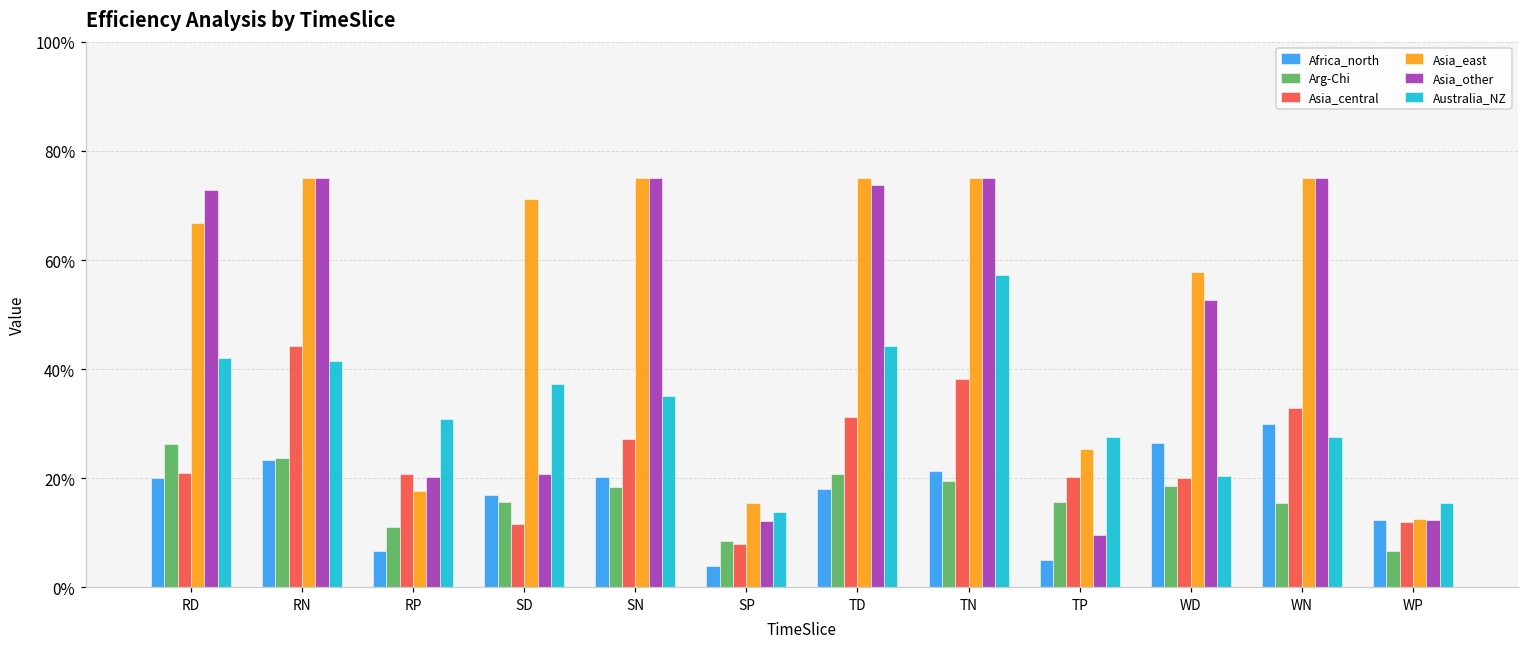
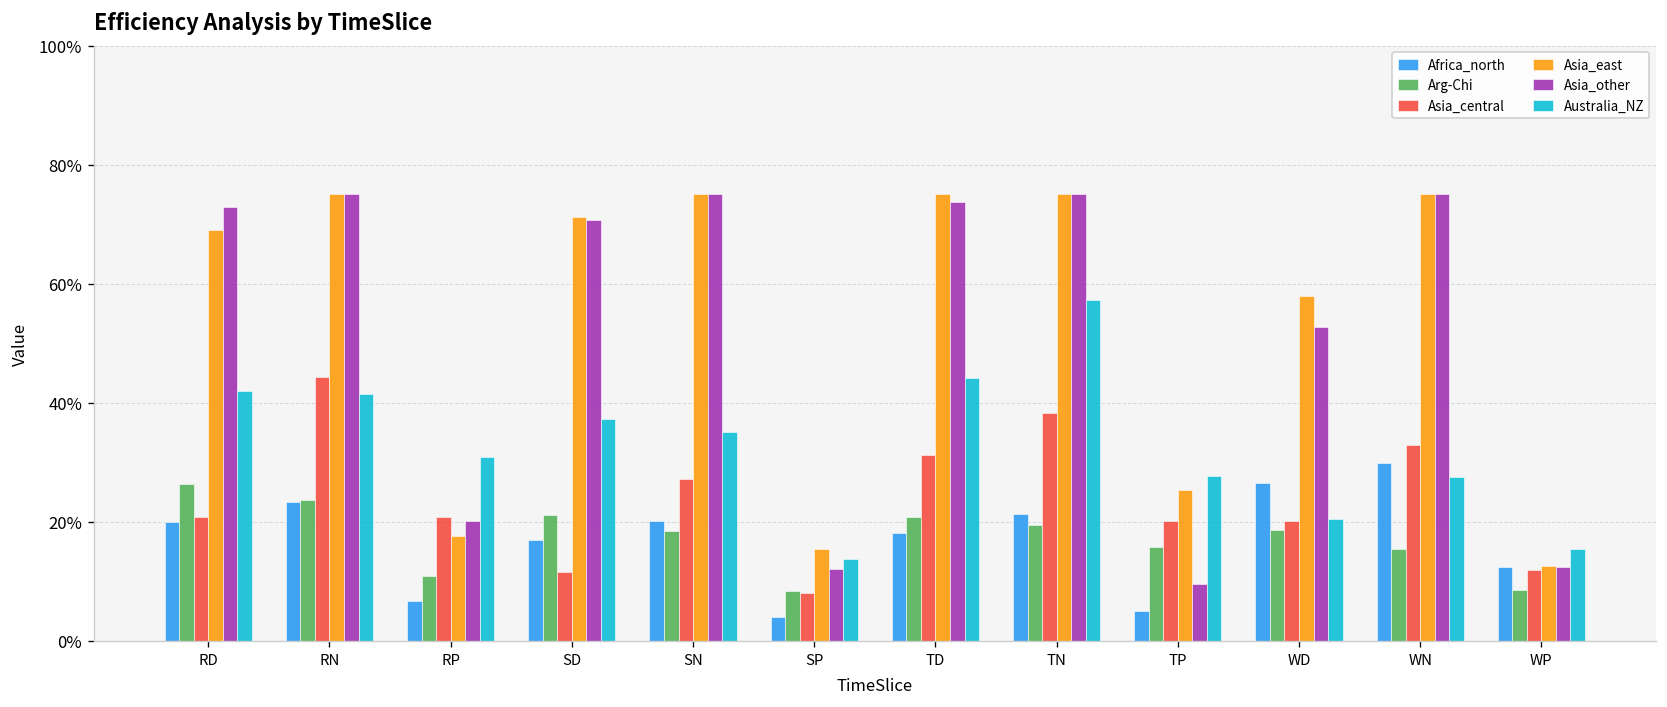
Asia_east, RD: 67% -> 69%
Arg-Chi, SD: 16% -> 21%
Asia_other, SD: 21% -> 71%
Arg-Chi, WP: 7% -> 9%
